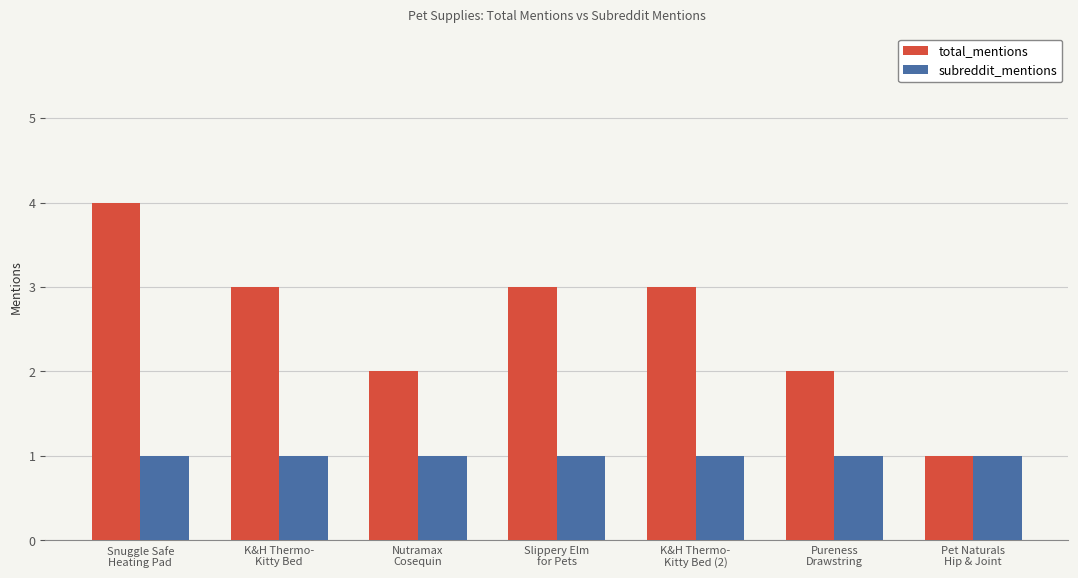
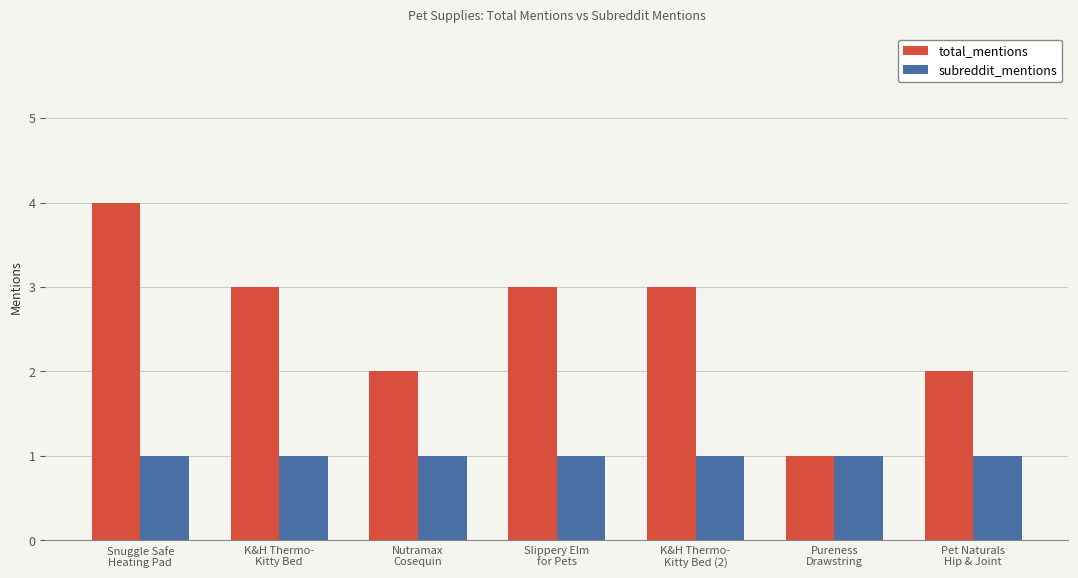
total_mentions, Pureness Drawstring: 2 -> 1
total_mentions, Pet Naturals Hip & Joint: 1 -> 2
